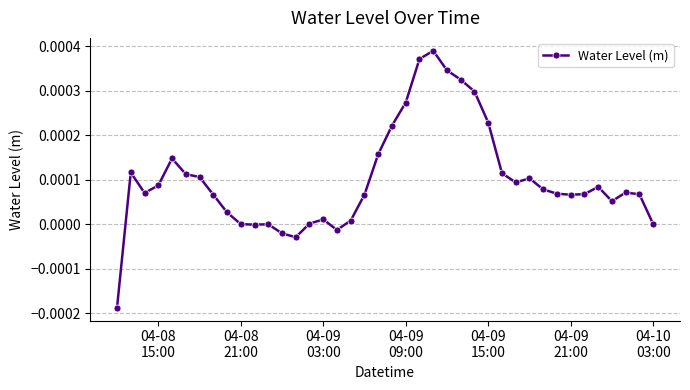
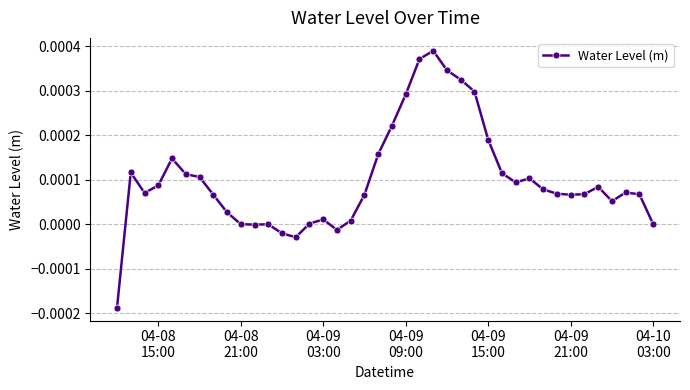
04-09 09:00: 0.00027 -> 0.00029
04-09 15:00: 0.00023 -> 0.00019
